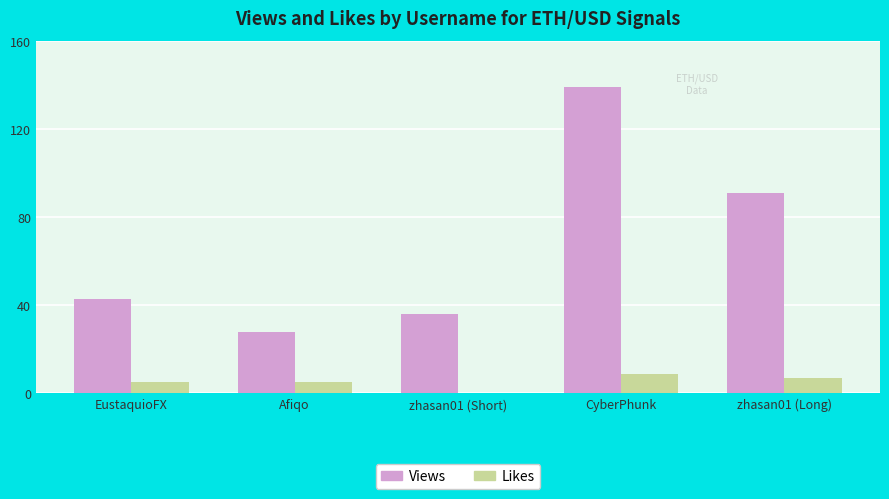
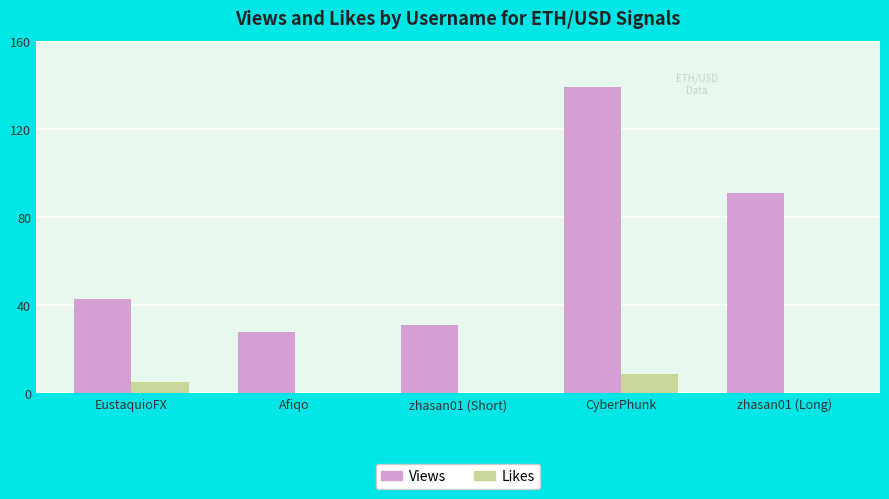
Likes, Afiqo: 5 -> 0
Views, zhasan01 (Short): 36 -> 31
Likes, zhasan01 (Long): 7 -> 0
